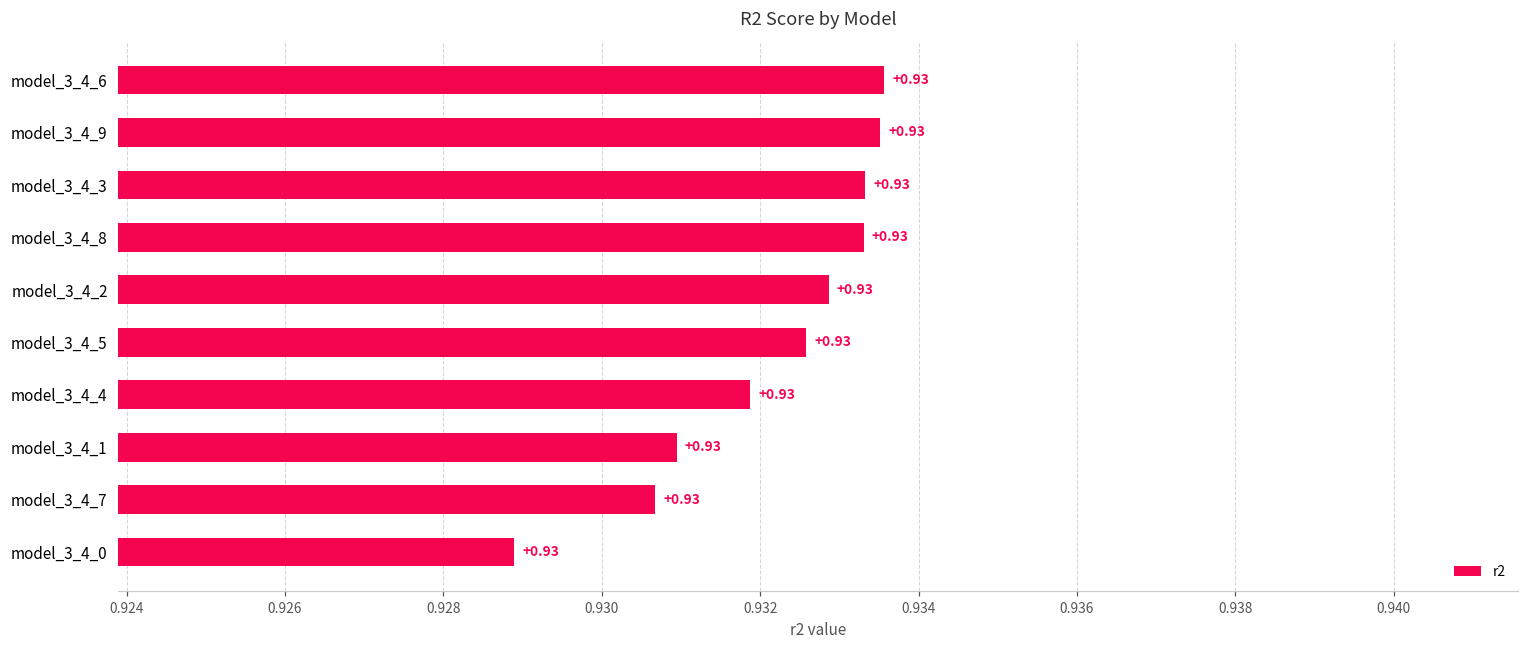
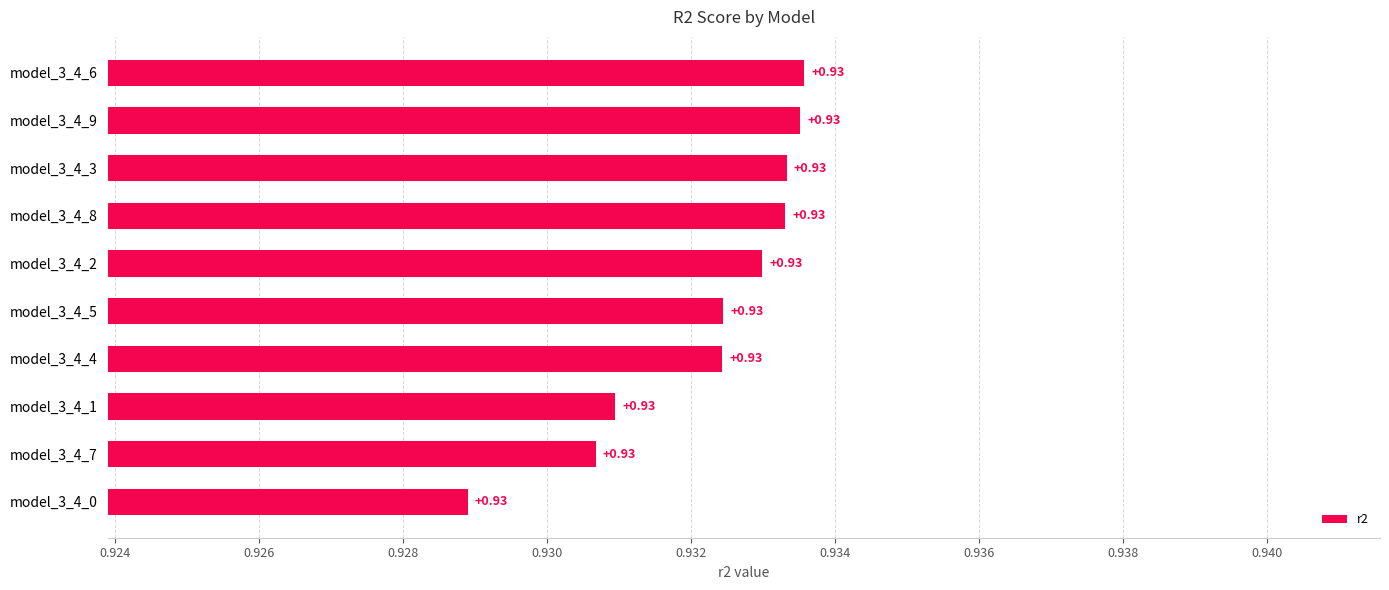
model_3_4_2: 0.9329 -> 0.9330
model_3_4_5: 0.9326 -> 0.9324
model_3_4_4: 0.9319 -> 0.9324
